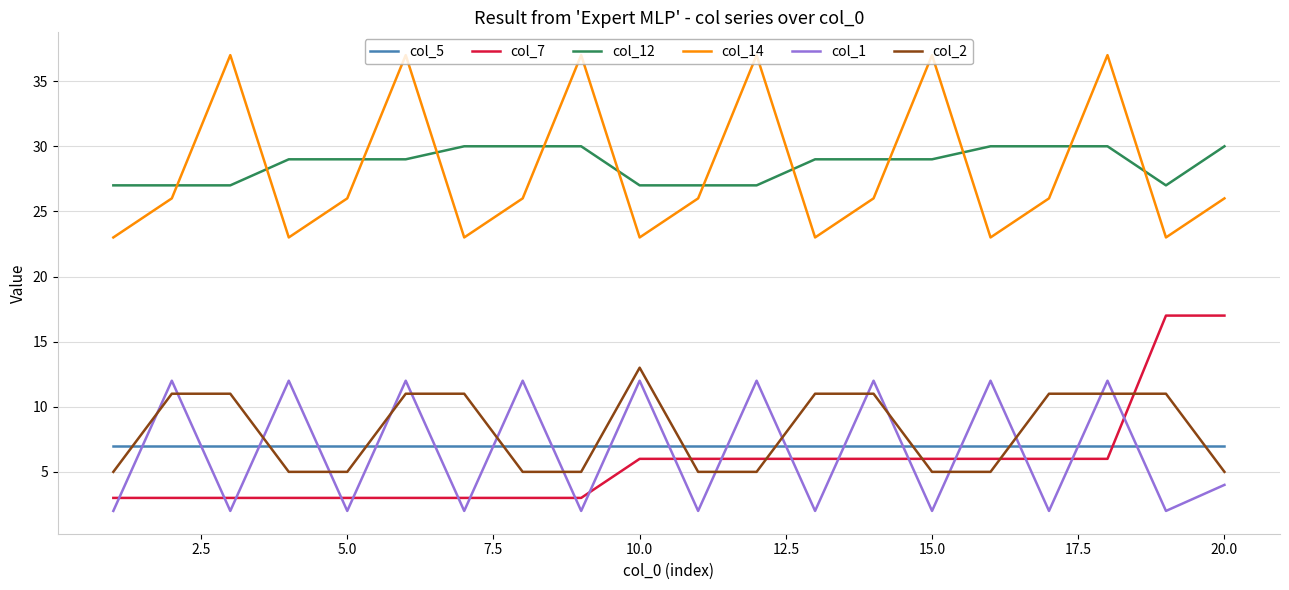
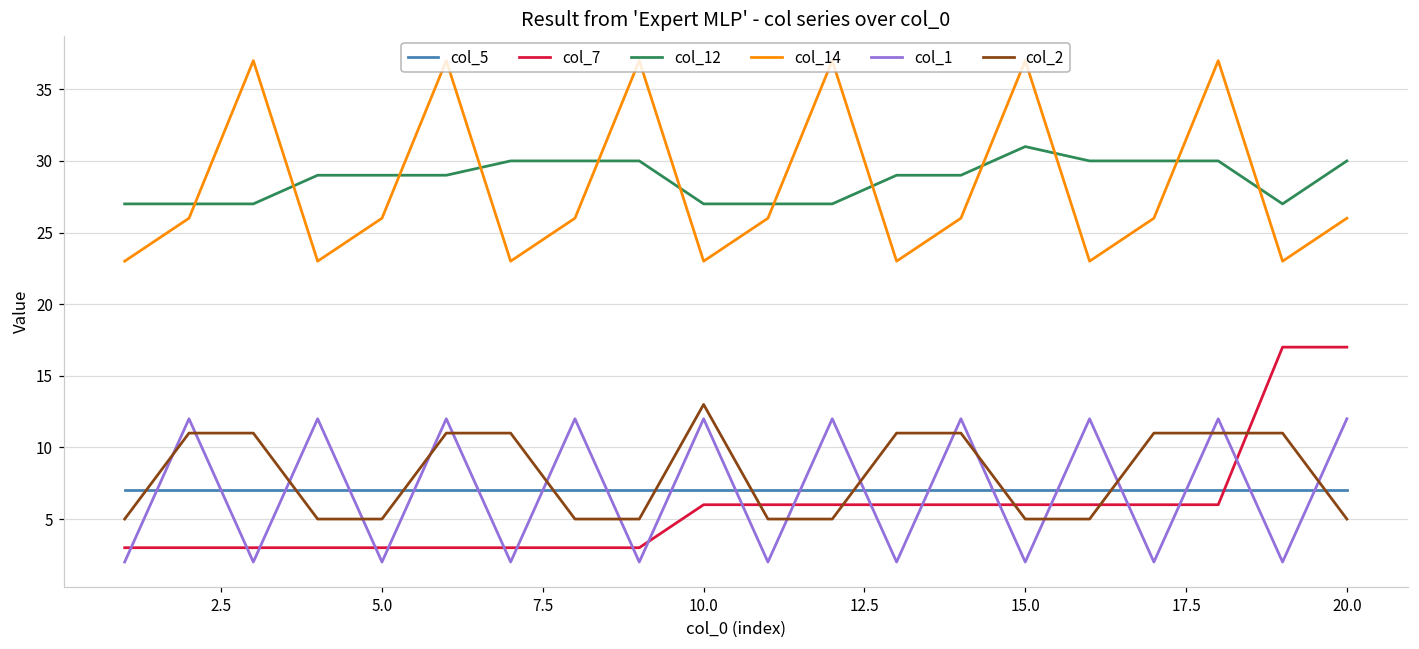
col_12, 15.0: 29 -> 31
col_1, 20.0: 4 -> 12
